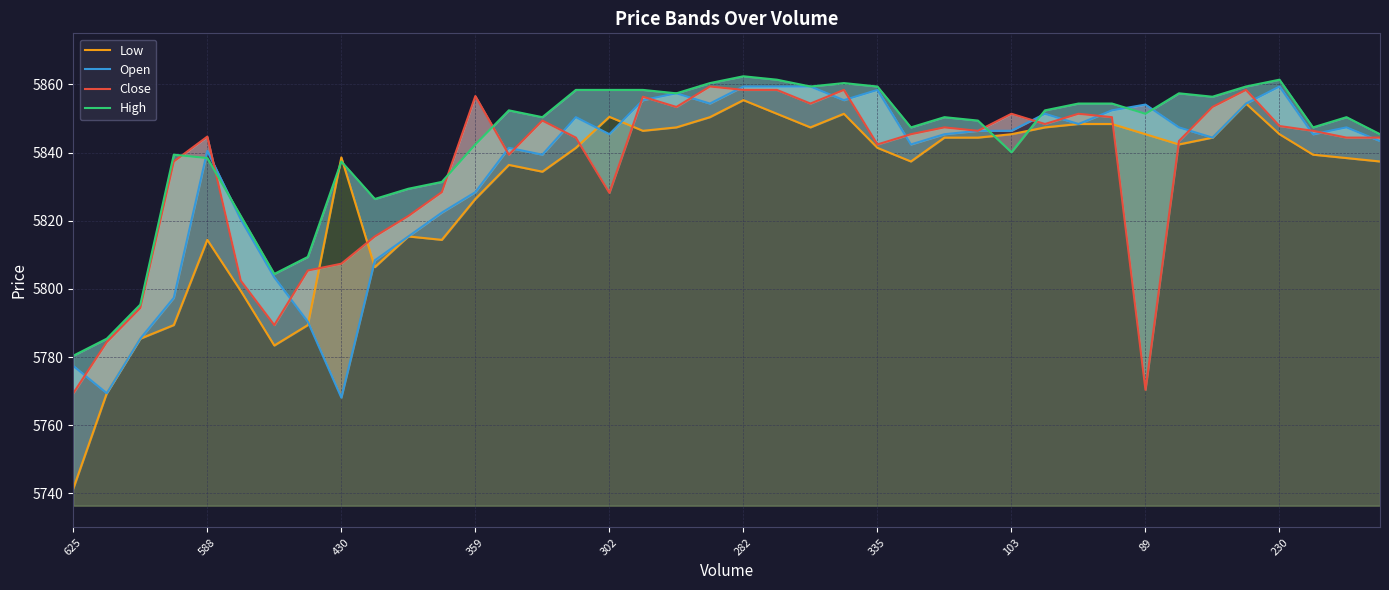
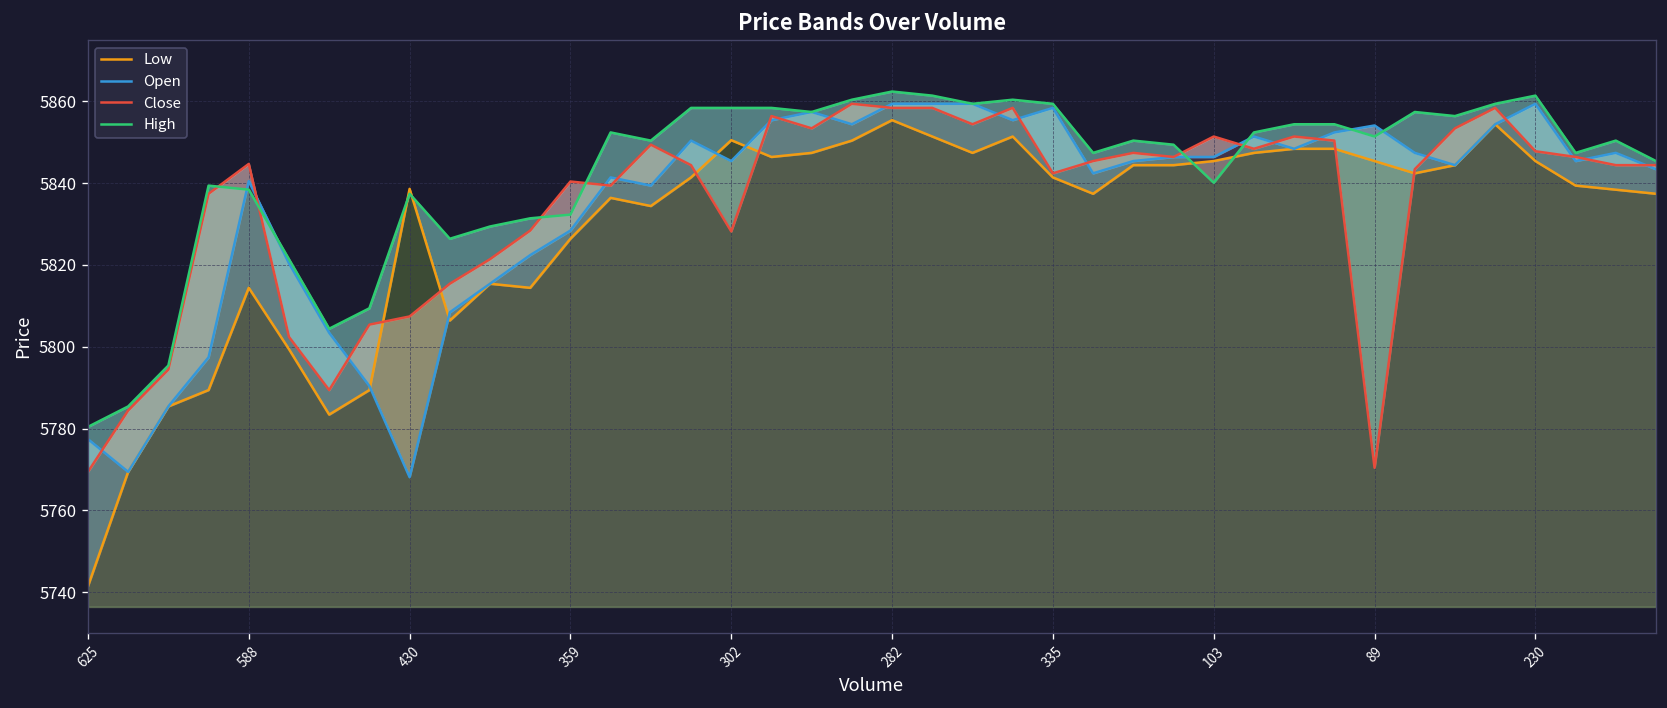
Close, 359: 5857 -> 5840
High, 359: 5842 -> 5832
